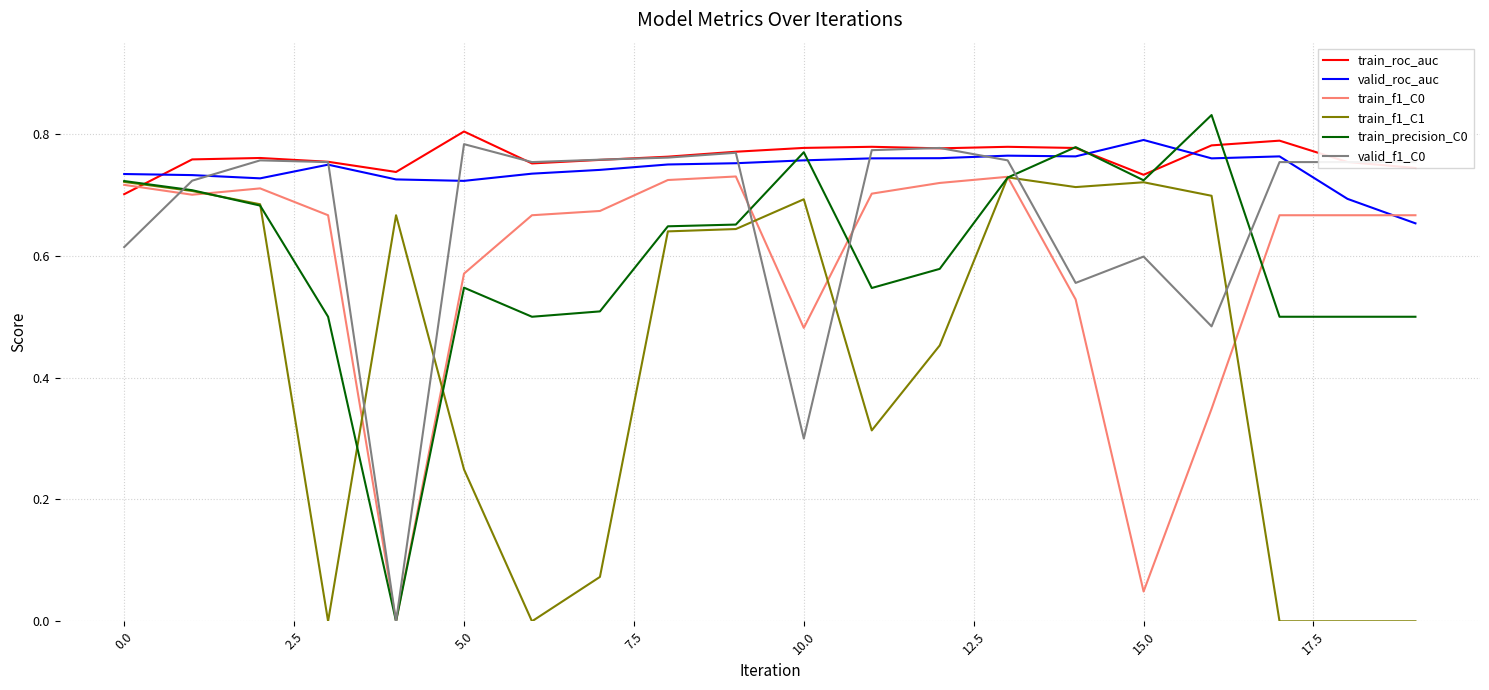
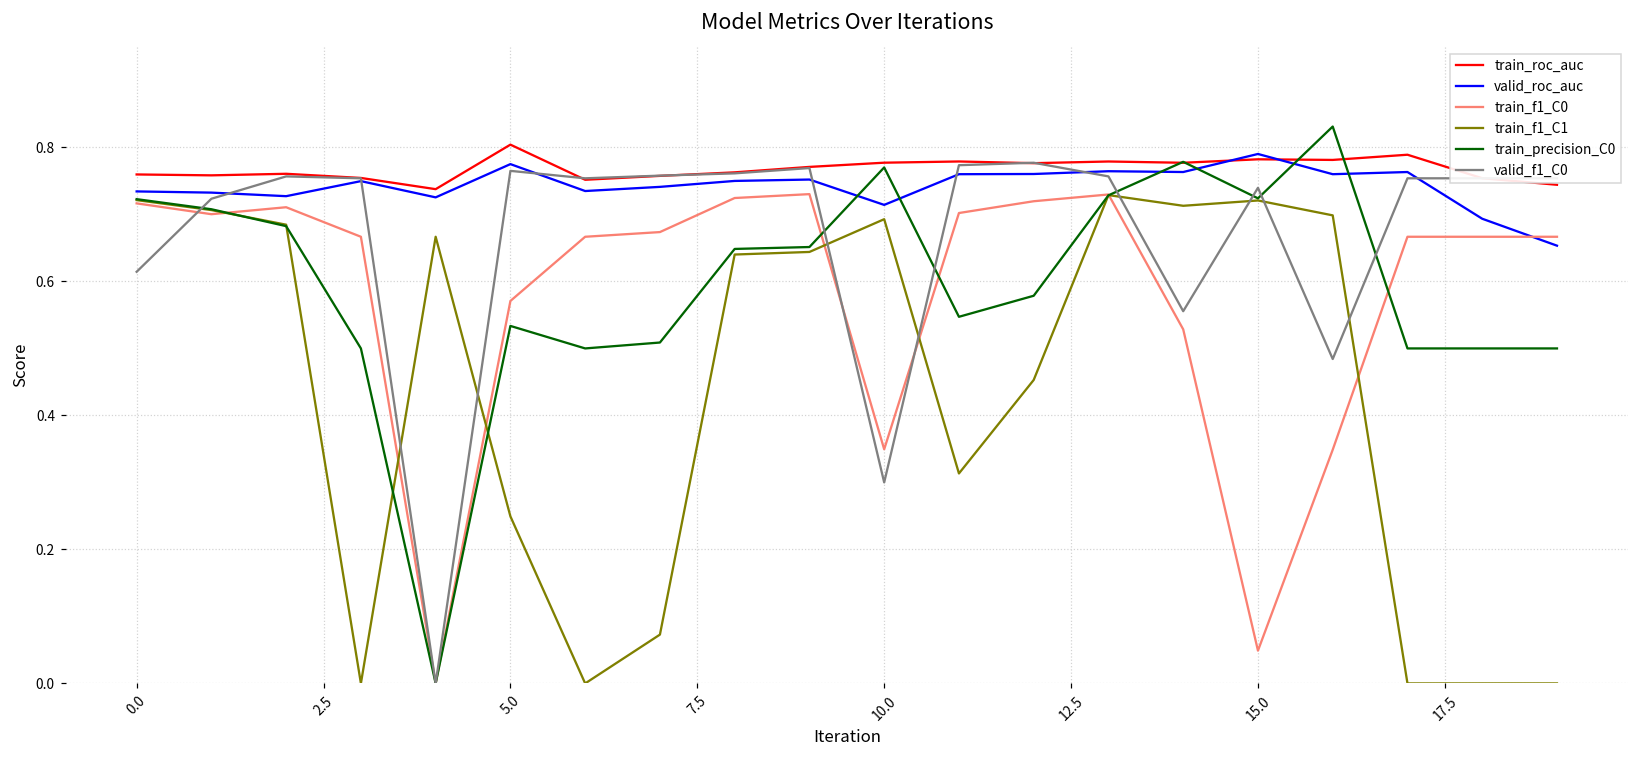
train_roc_auc, 0.0: 0.70 -> 0.76
valid_roc_auc, 5.0: 0.72 -> 0.78
train_precision_C0, 5.0: 0.55 -> 0.53
valid_f1_C0, 5.0: 0.78 -> 0.77
valid_roc_auc, 10.0: 0.76 -> 0.71
train_f1_C0, 10.0: 0.48 -> 0.35
train_roc_auc, 15.0: 0.73 -> 0.78
valid_f1_C0, 15.0: 0.60 -> 0.74
